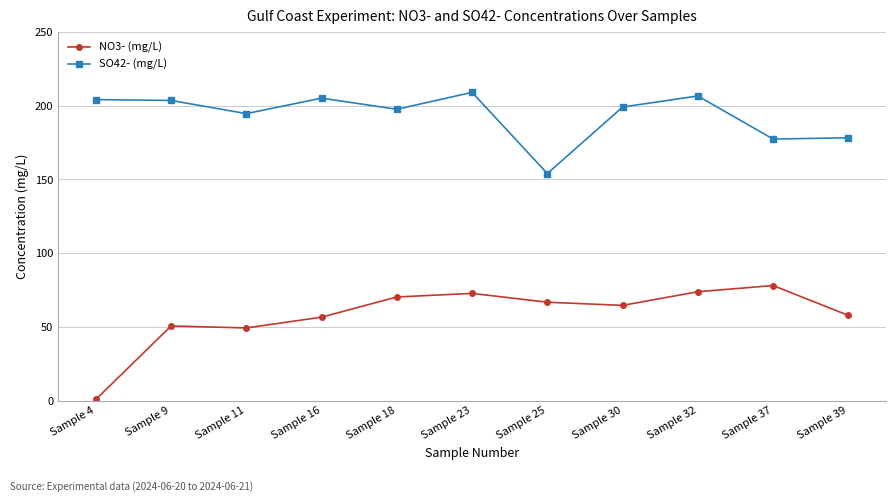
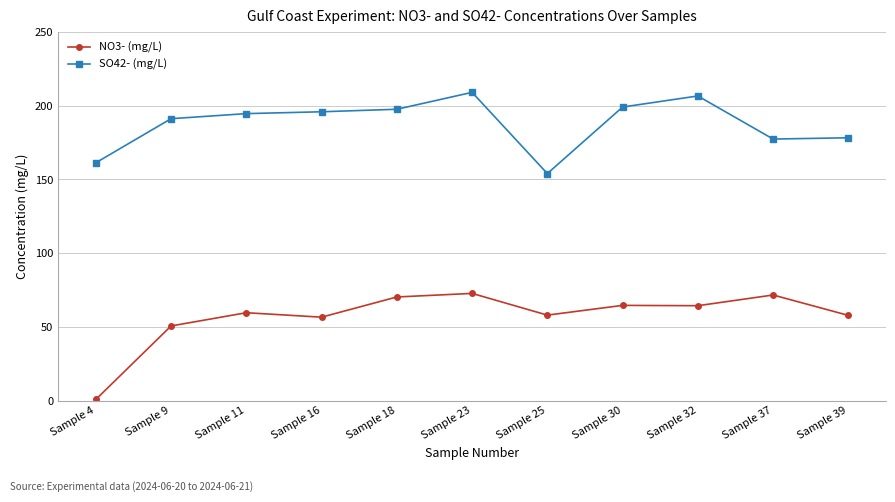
SO42- (mg/L), Sample 4: 204 -> 161
SO42- (mg/L), Sample 9: 204 -> 191
NO3- (mg/L), Sample 11: 49 -> 60
SO42- (mg/L), Sample 16: 205 -> 196
NO3- (mg/L), Sample 25: 67 -> 58
NO3- (mg/L), Sample 32: 74 -> 64
NO3- (mg/L), Sample 37: 78 -> 72
